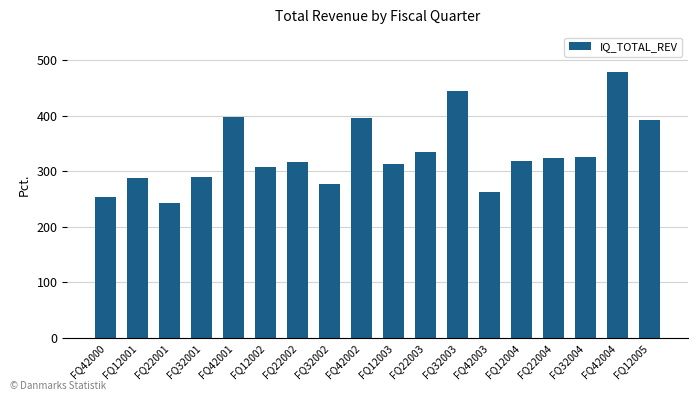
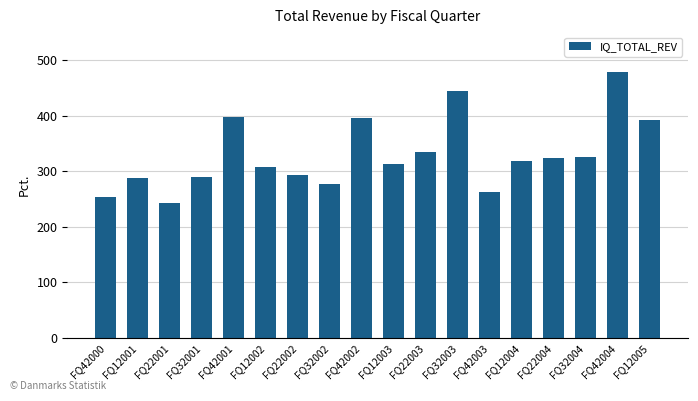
FQ22002: 320 -> 290
